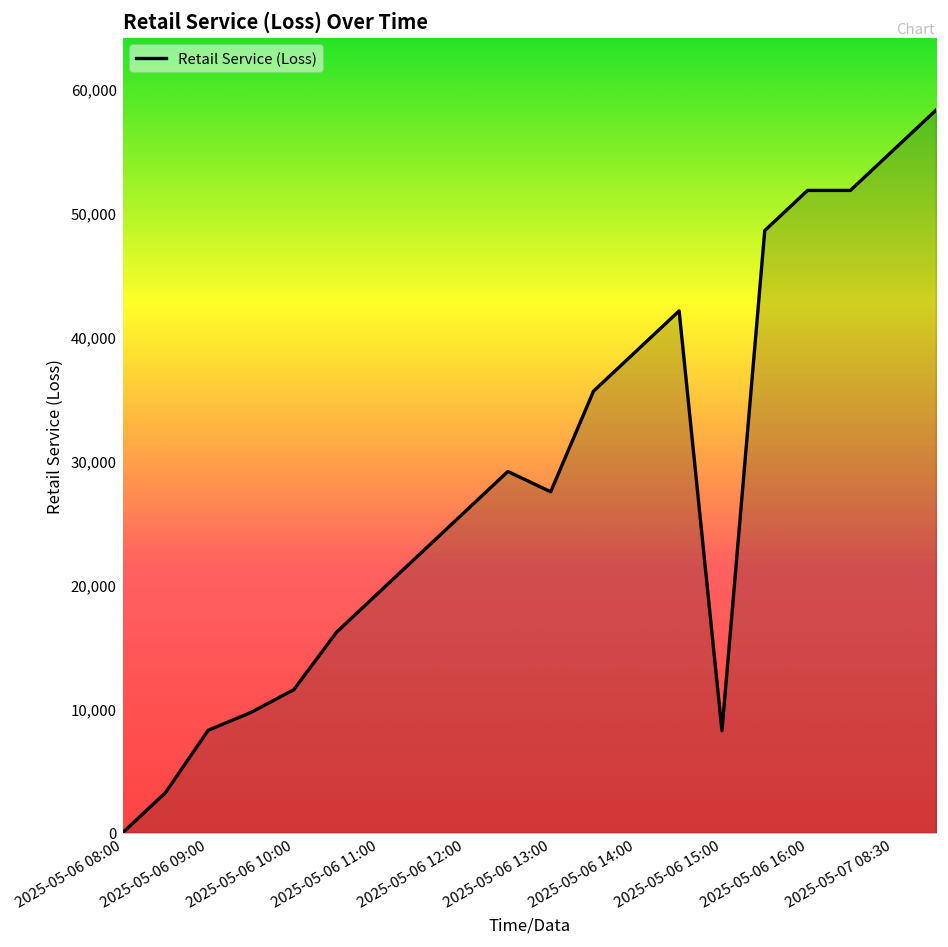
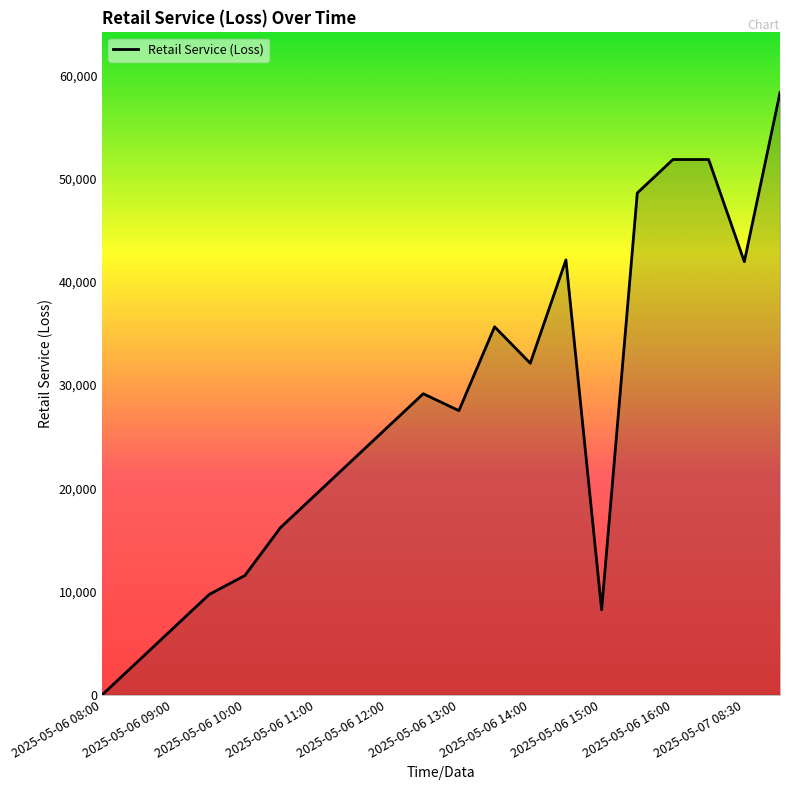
2025-05-06 09:00: 8,300 -> 6,500
2025-05-06 14:00: 38,900 -> 32,100
2025-05-07 08:30: 55,100 -> 41,900
